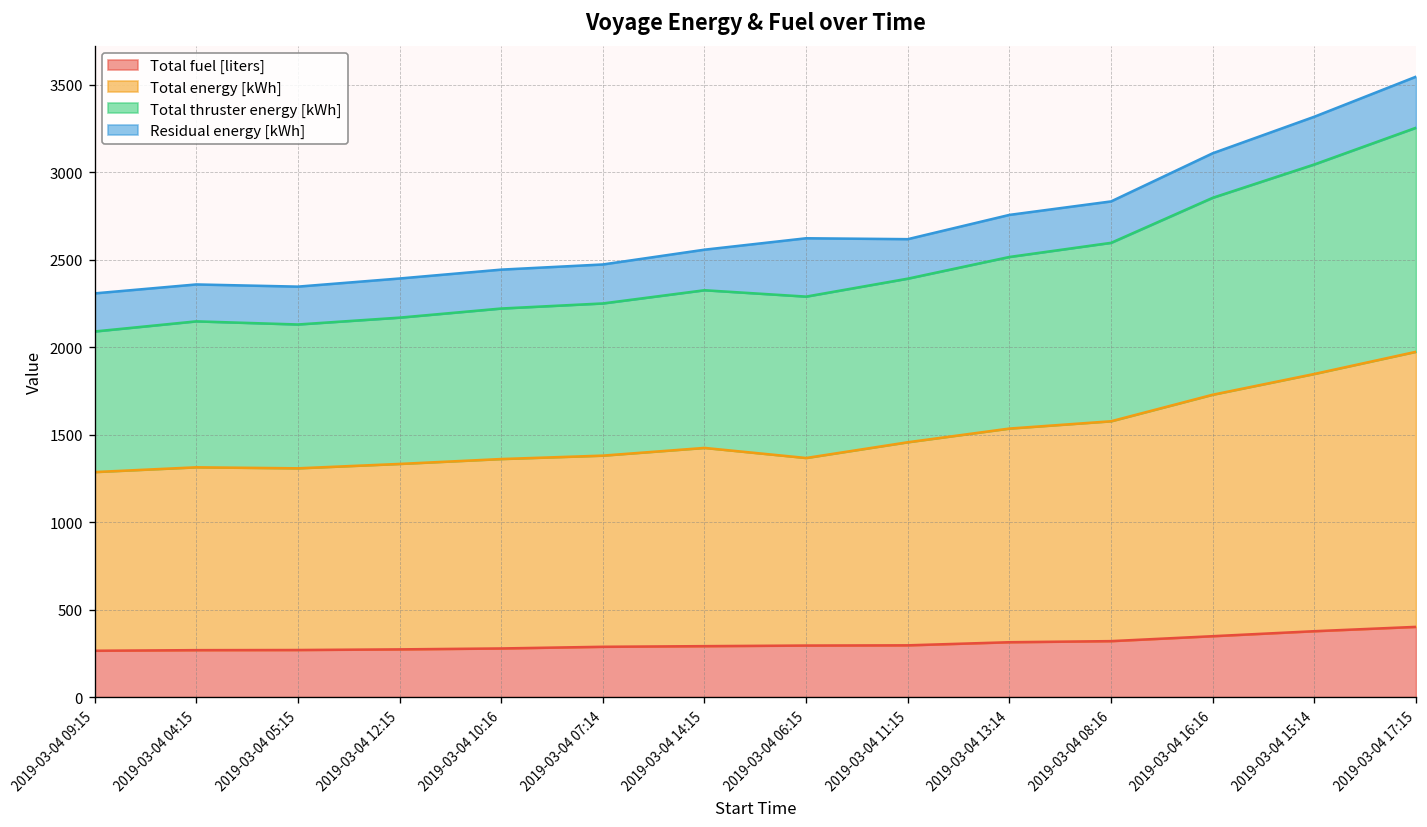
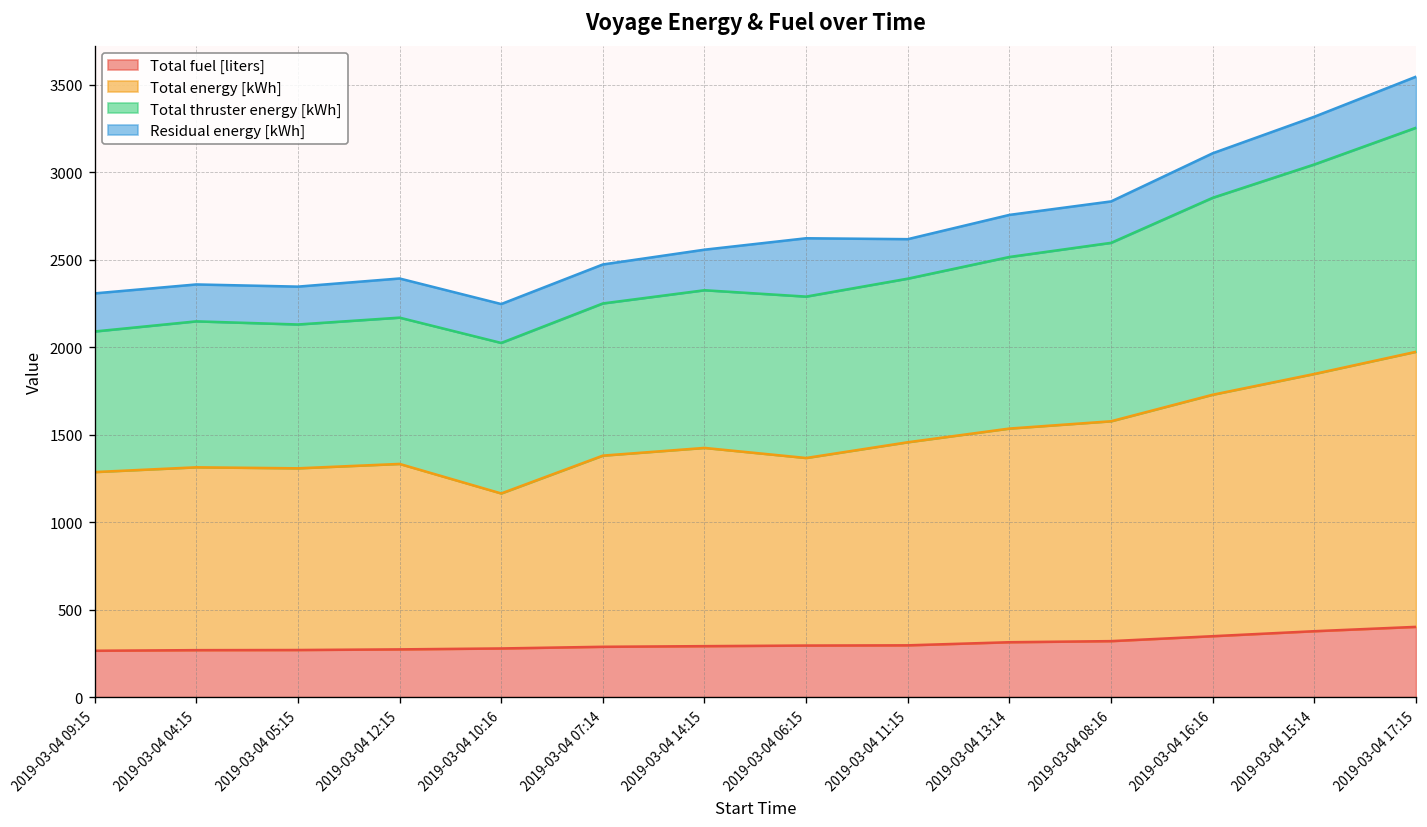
Total energy [kWh], 2019-03-04 10:16: 1080 -> 890
